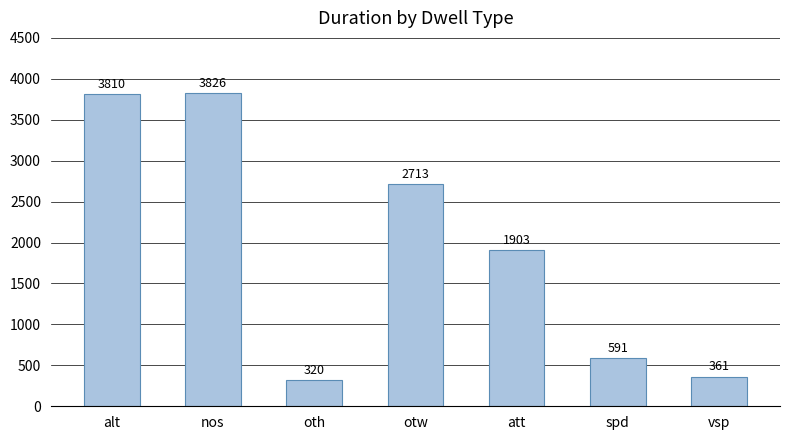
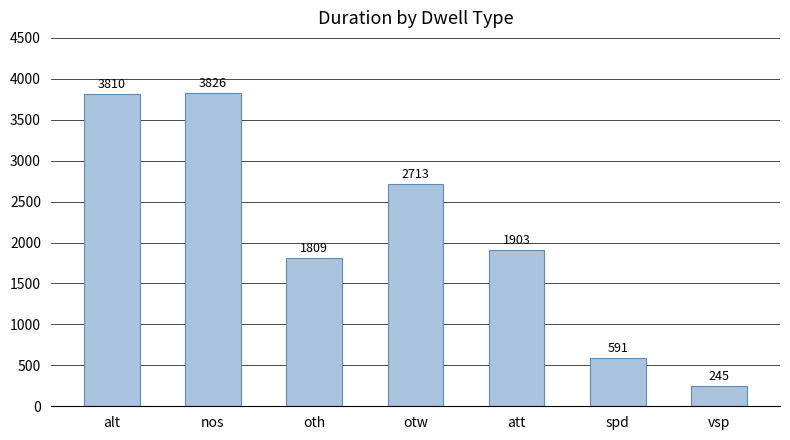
oth: 320 -> 1809
vsp: 361 -> 245
